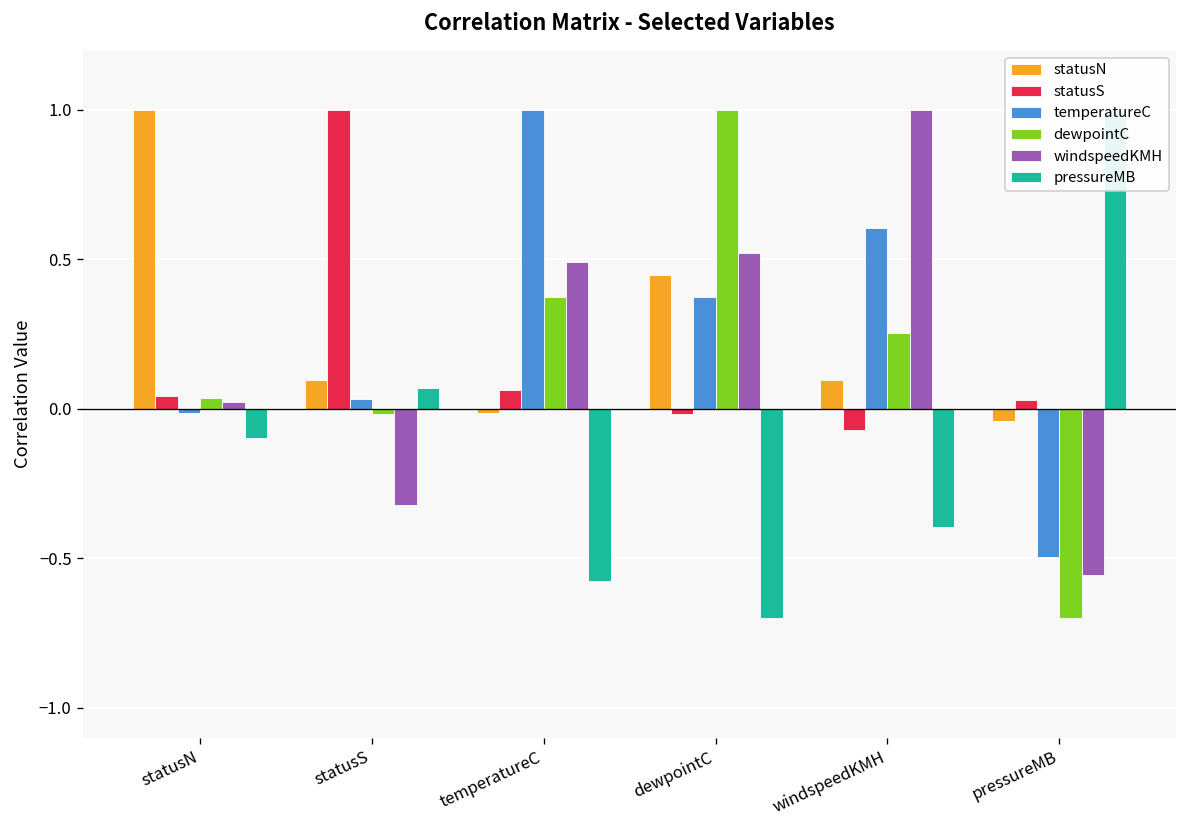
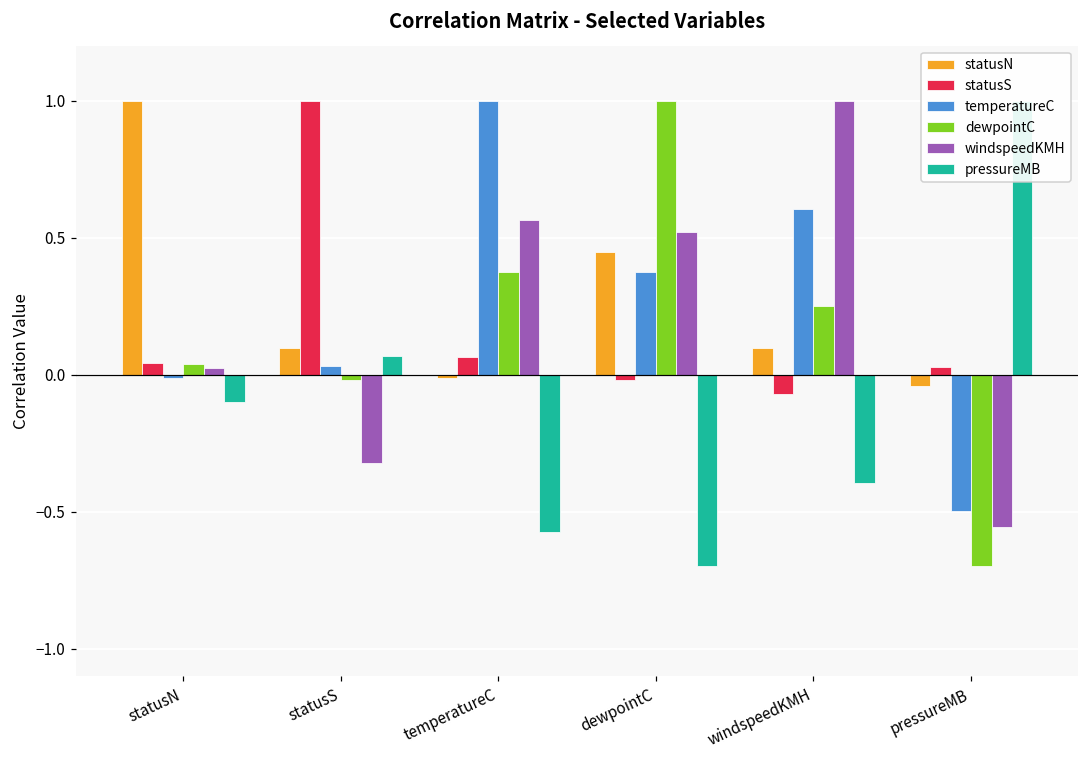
windspeedKMH, temperatureC: 0.49 -> 0.56
